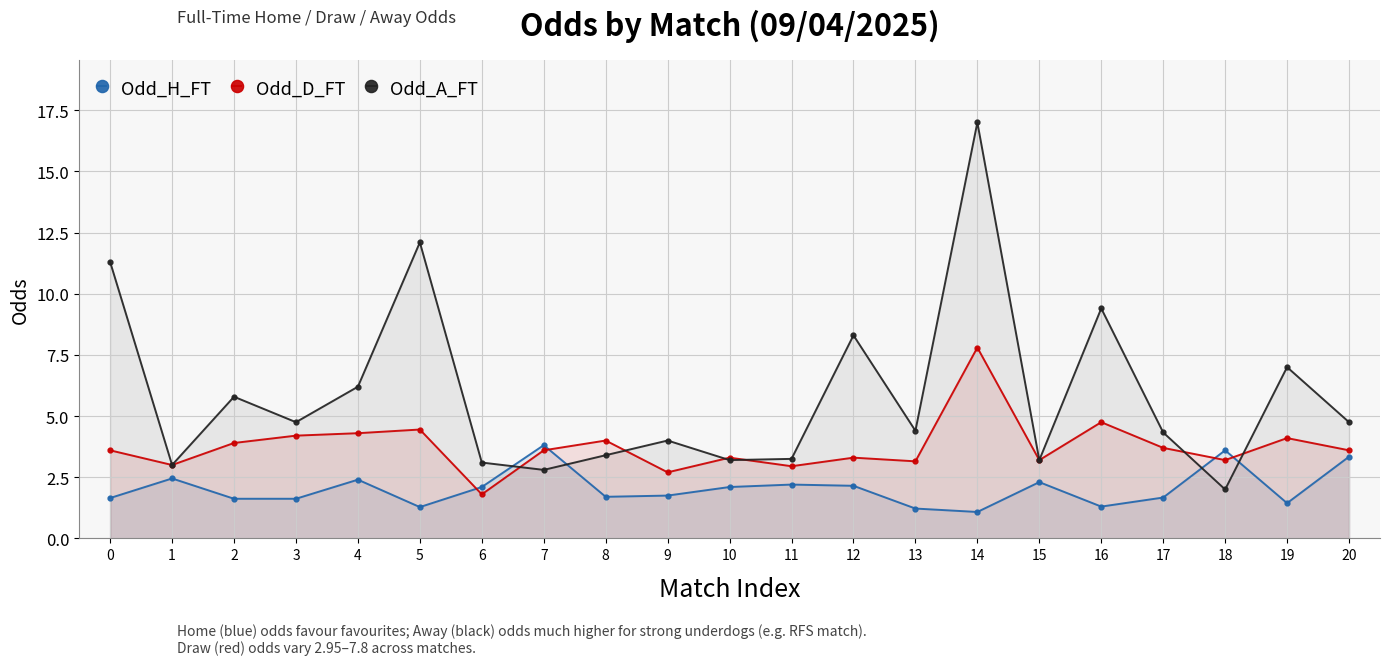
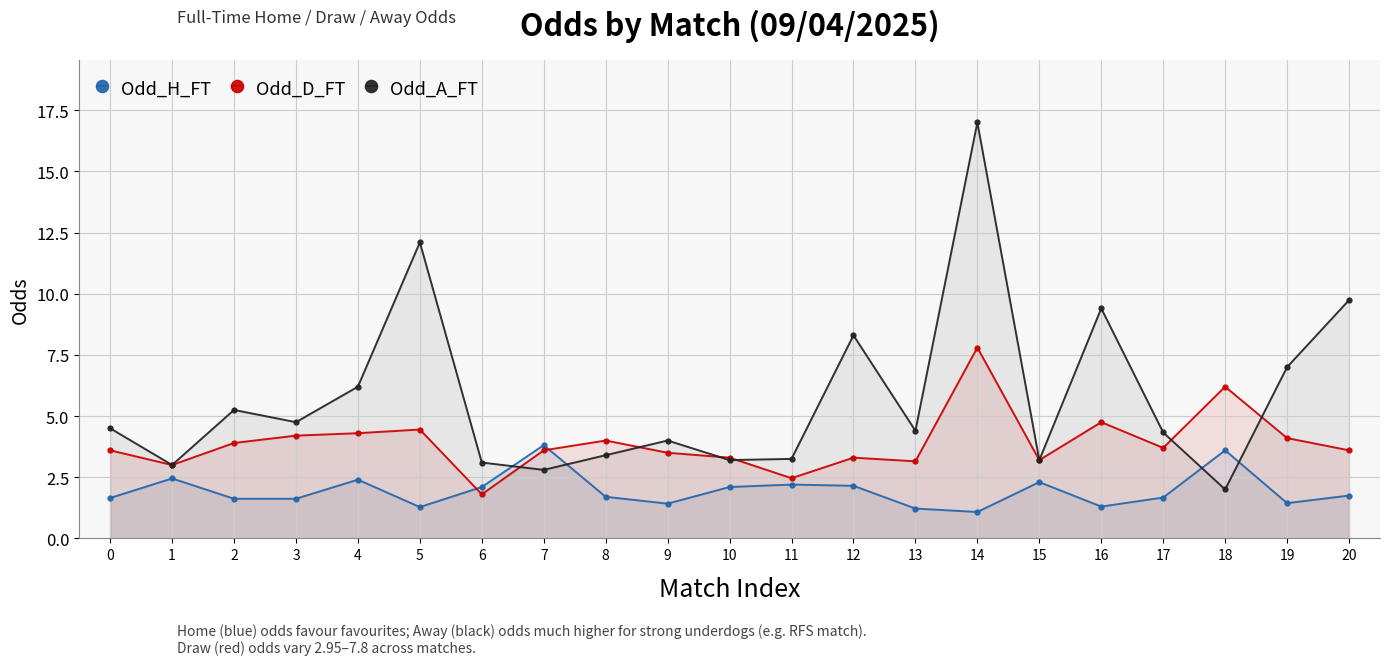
Odd_A_FT, 0: 11.3 -> 4.5
Odd_A_FT, 2: 5.8 -> 5.3
Odd_H_FT, 9: 1.8 -> 1.4
Odd_D_FT, 9: 2.7 -> 3.5
Odd_D_FT, 11: 3.0 -> 2.5
Odd_D_FT, 18: 3.2 -> 6.2
Odd_H_FT, 20: 3.3 -> 1.8
Odd_A_FT, 20: 4.8 -> 9.7
